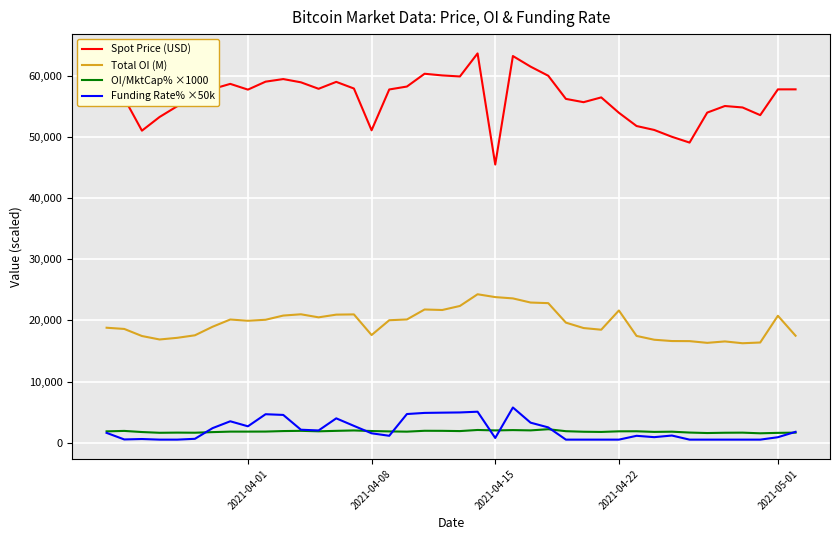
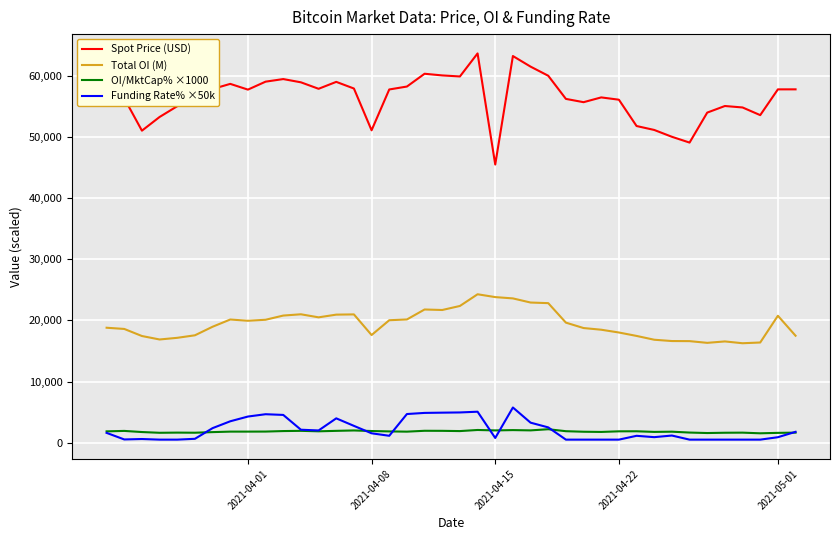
Funding Rate% ×50k, 2021-04-01: 3,000 -> 4,000
Spot Price (USD), 2021-04-22: 54,000 -> 56,000
Total OI (M), 2021-04-22: 22,000 -> 18,000
